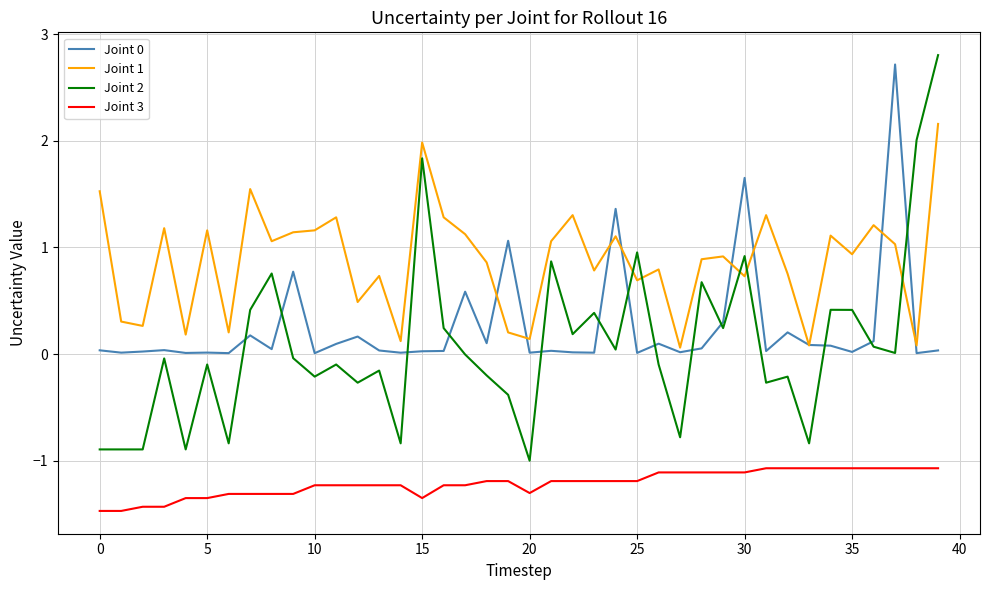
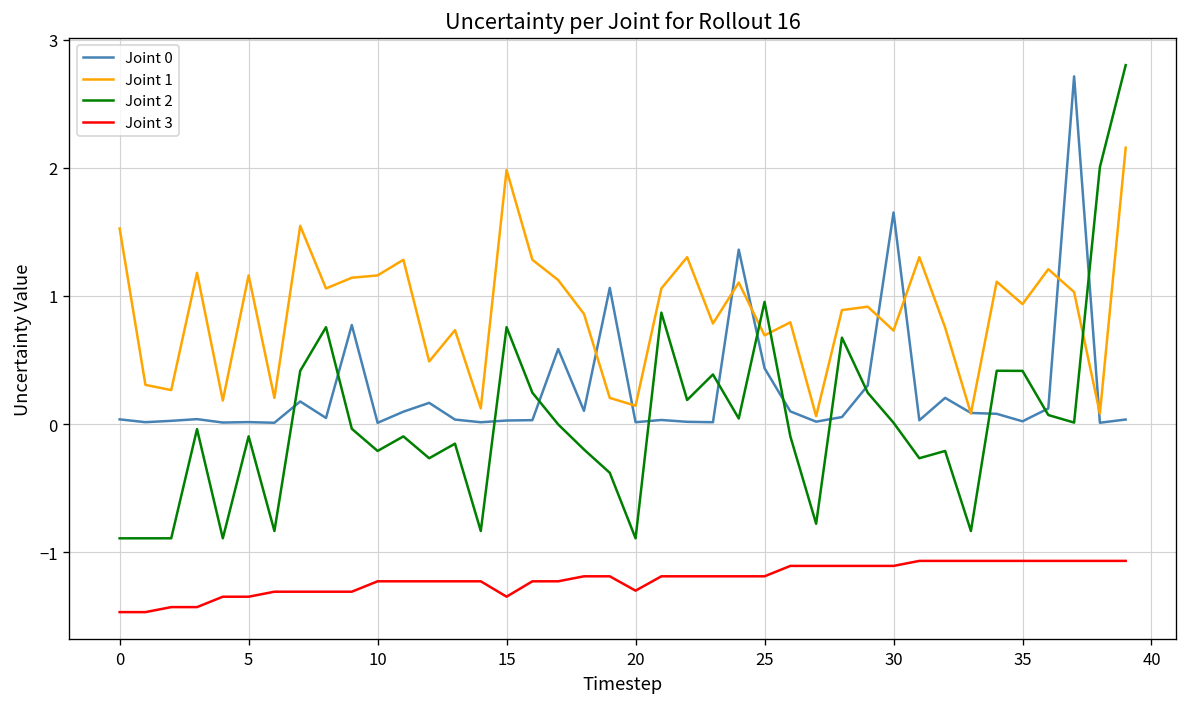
Joint 2, 15: 1.84 -> 0.76
Joint 2, 20: -1.00 -> -0.89
Joint 0, 25: 0.01 -> 0.44
Joint 2, 30: 0.92 -> 0.01
